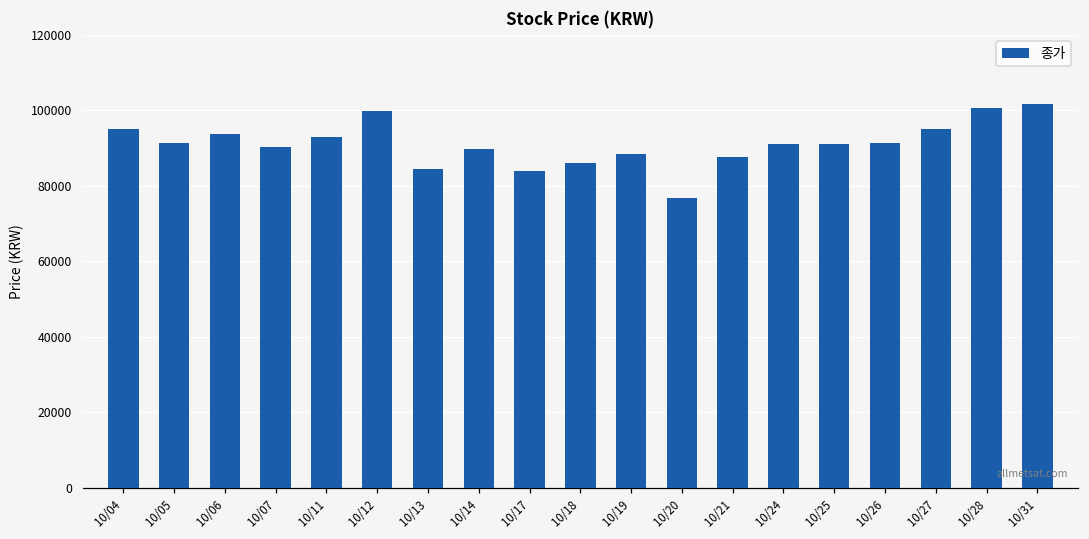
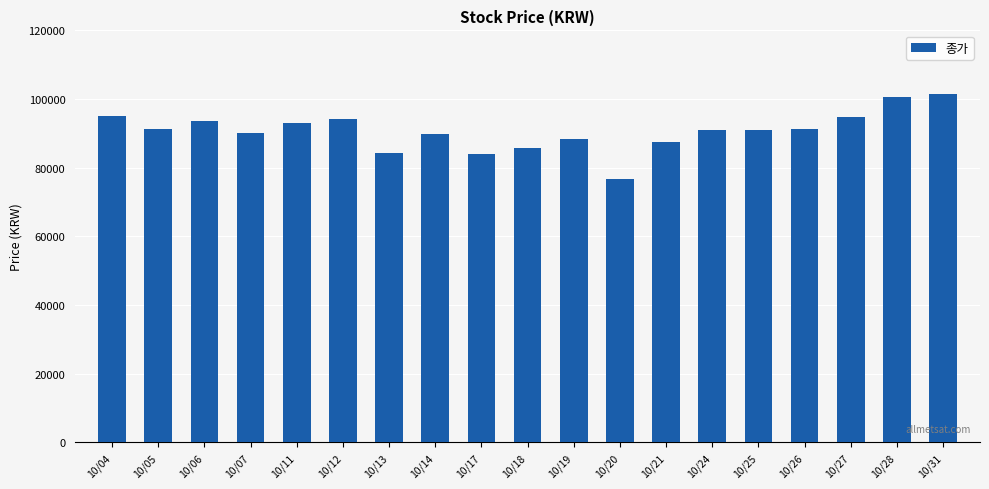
10/12: 100000 -> 94000
